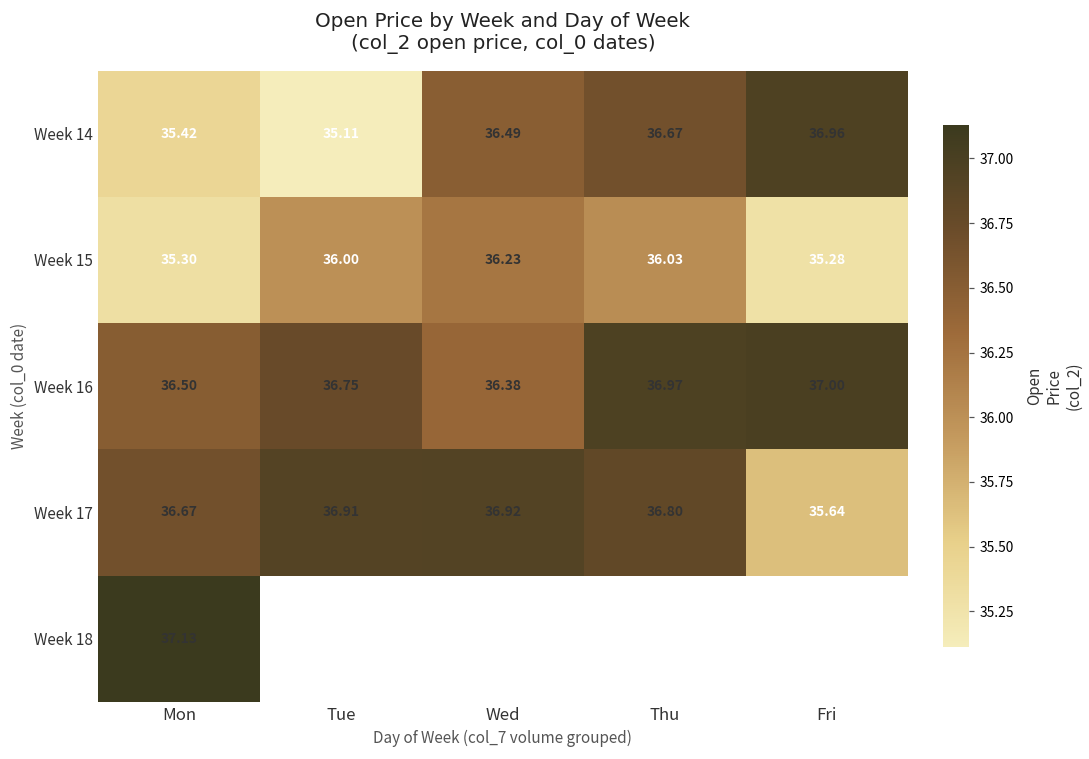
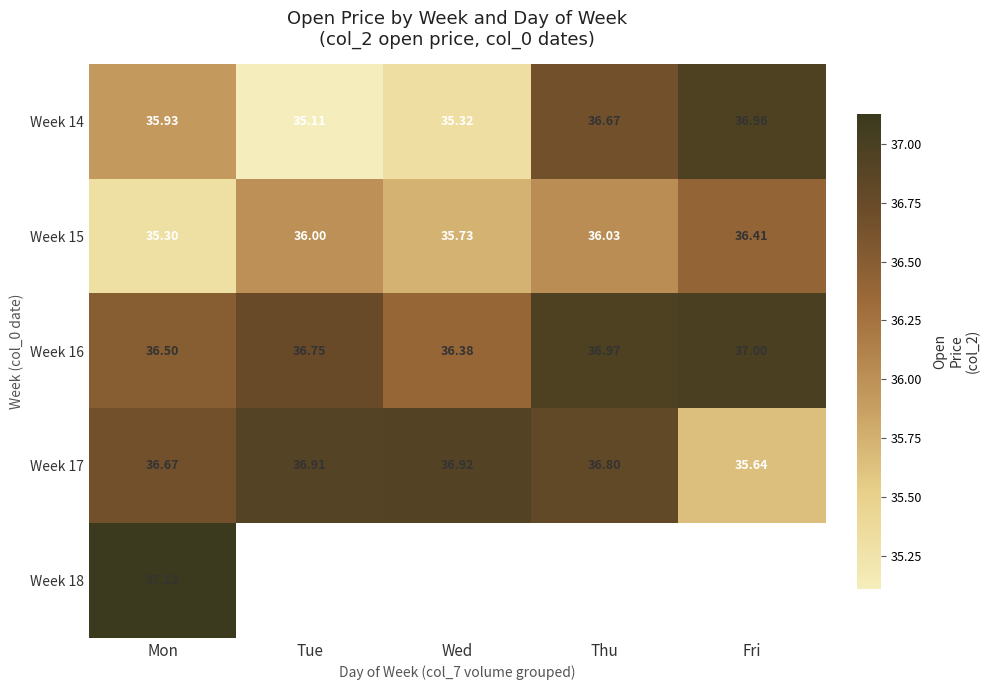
Week 14, Mon: 35.42 -> 35.93
Week 14, Wed: 36.49 -> 35.32
Week 15, Wed: 36.23 -> 35.73
Week 15, Fri: 35.28 -> 36.41
